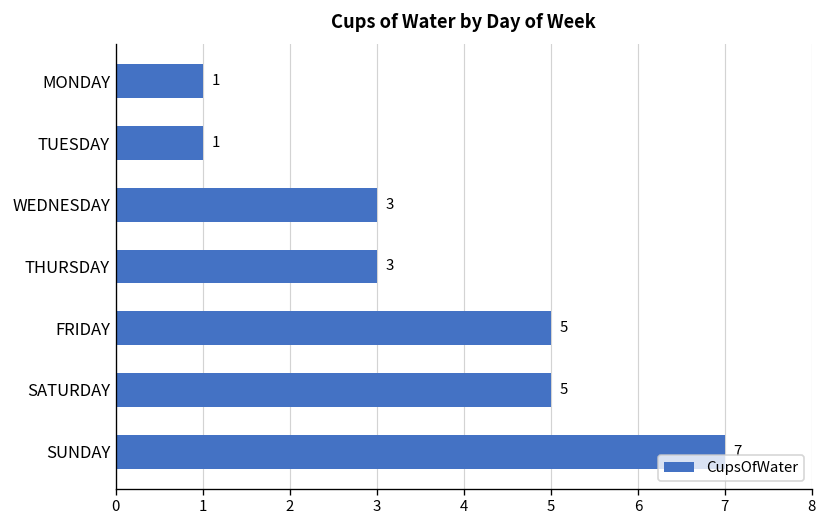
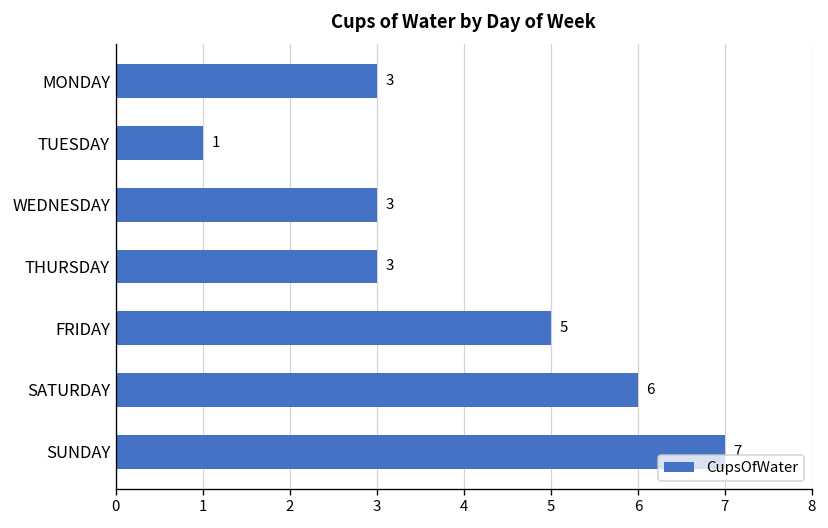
MONDAY: 1 -> 3
SATURDAY: 5 -> 6
